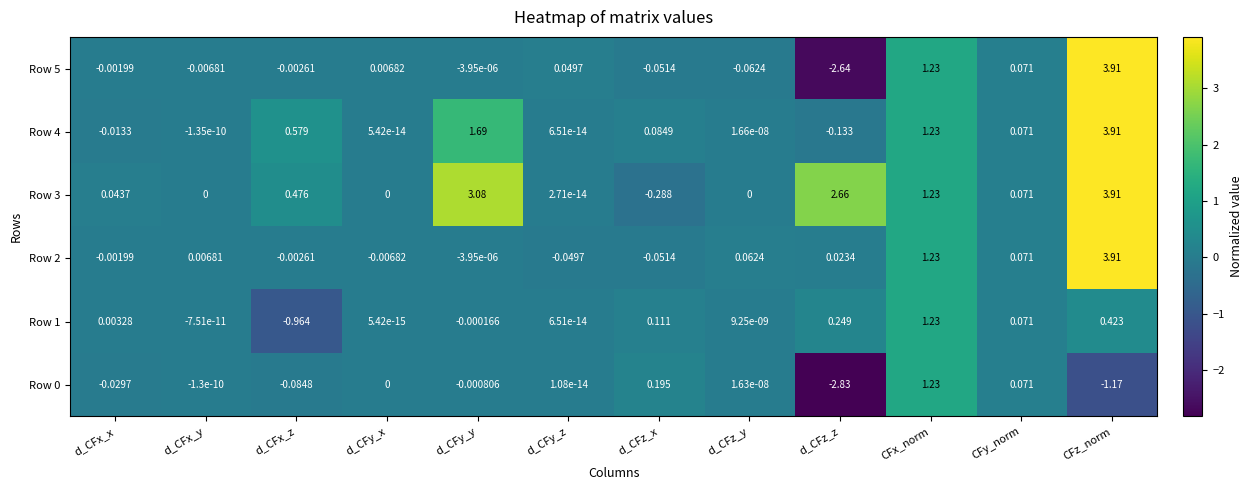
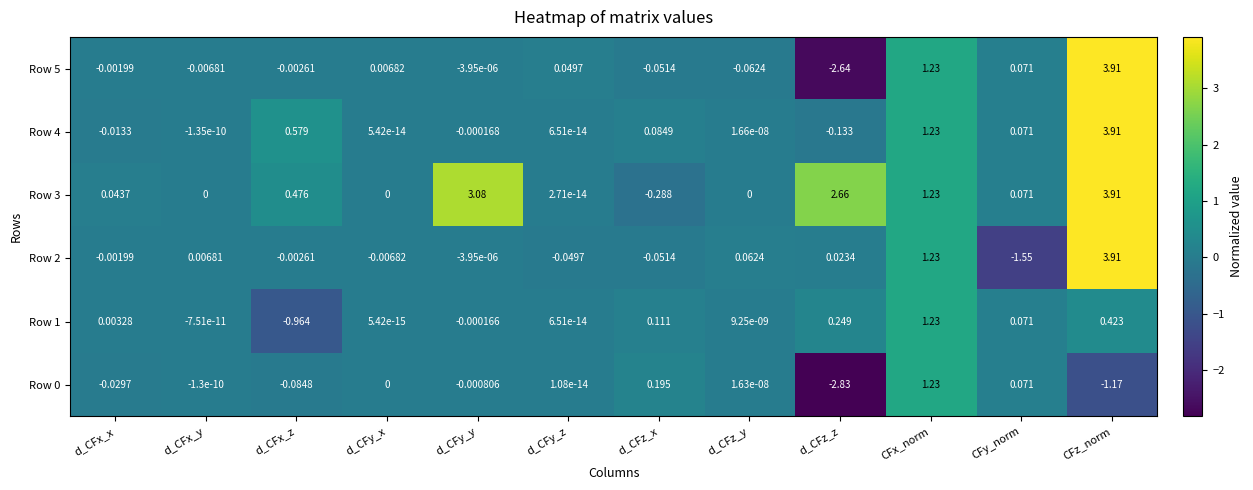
Row 4, d_CFy_y: 1.69 -> -0.000168
Row 2, CFy_norm: 0.071 -> -1.55
